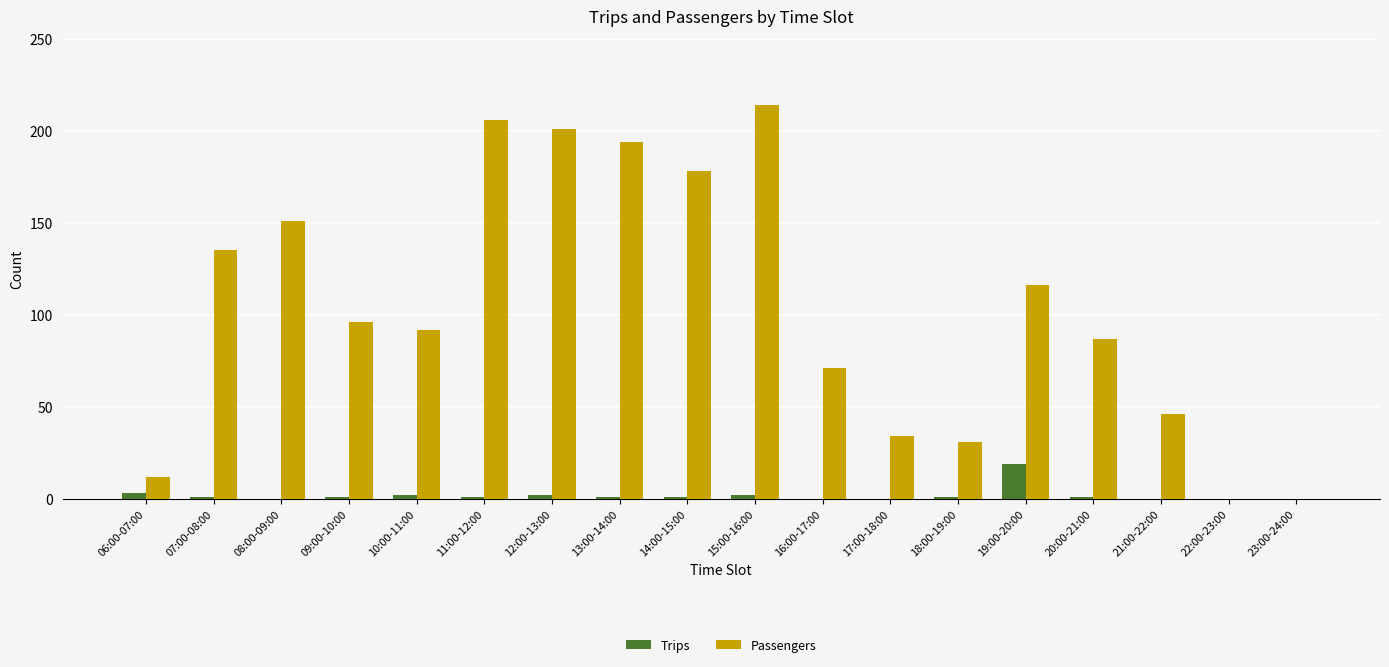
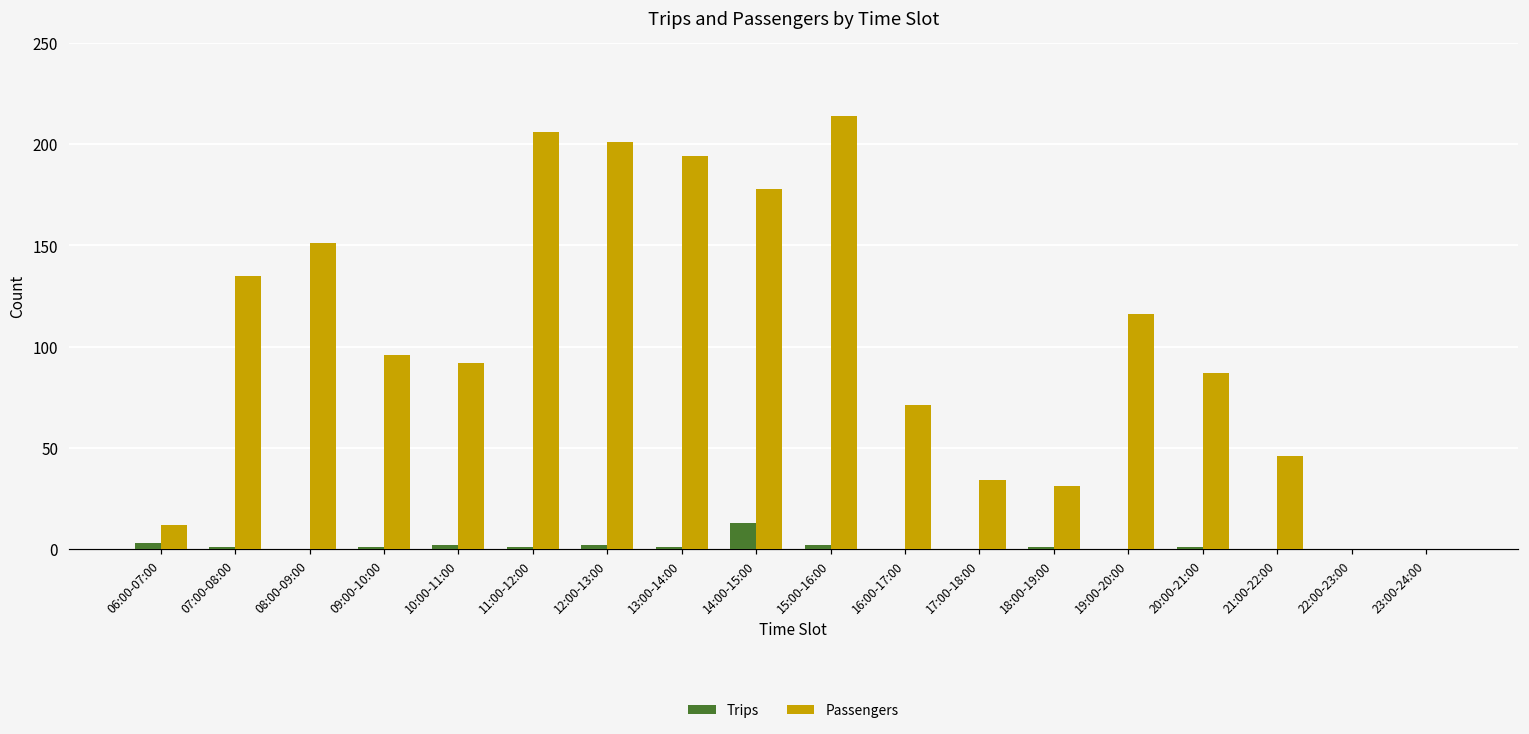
Trips, 14:00-15:00: 1 -> 13
Trips, 19:00-20:00: 19 -> 0
